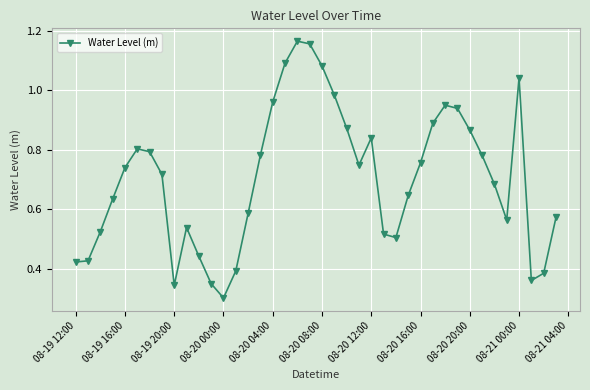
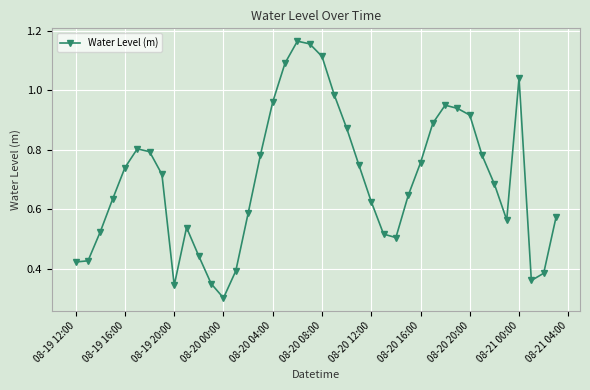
08-20 08:00: 1.08 -> 1.11
08-20 12:00: 0.84 -> 0.63
08-20 20:00: 0.87 -> 0.92
